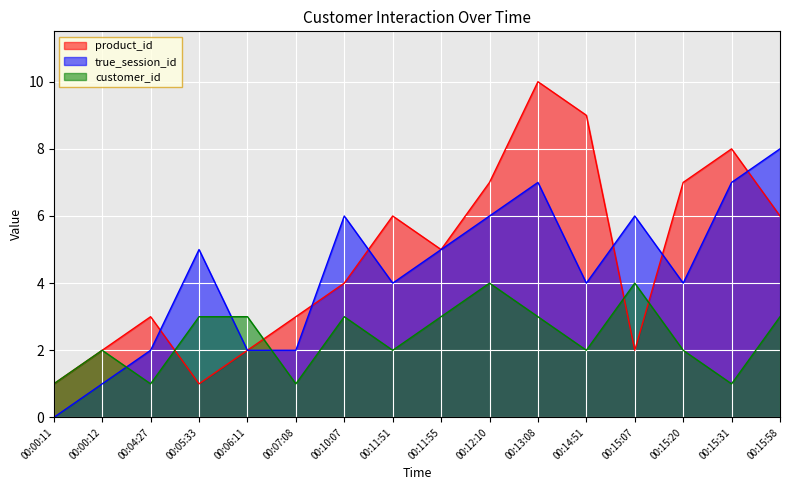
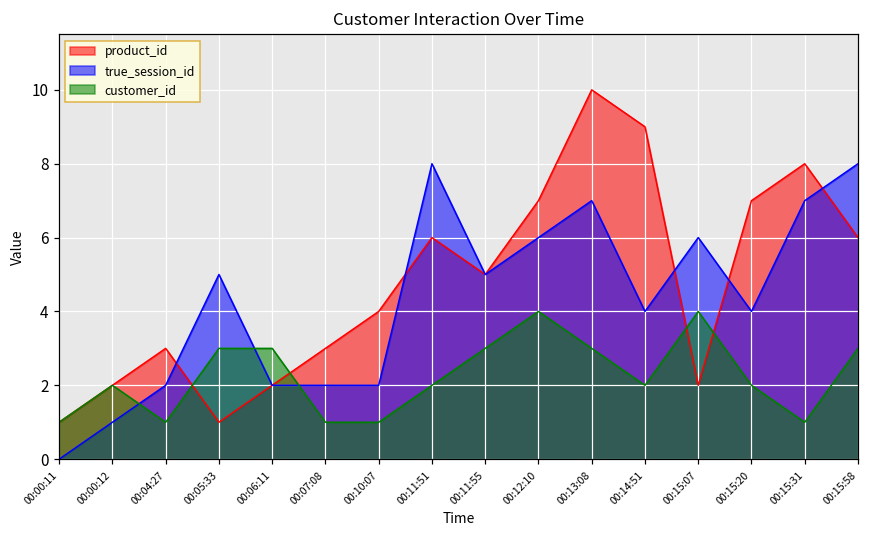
true_session_id, 00:10:07: 6 -> 2
customer_id, 00:10:07: 3 -> 1
true_session_id, 00:11:51: 4 -> 8
